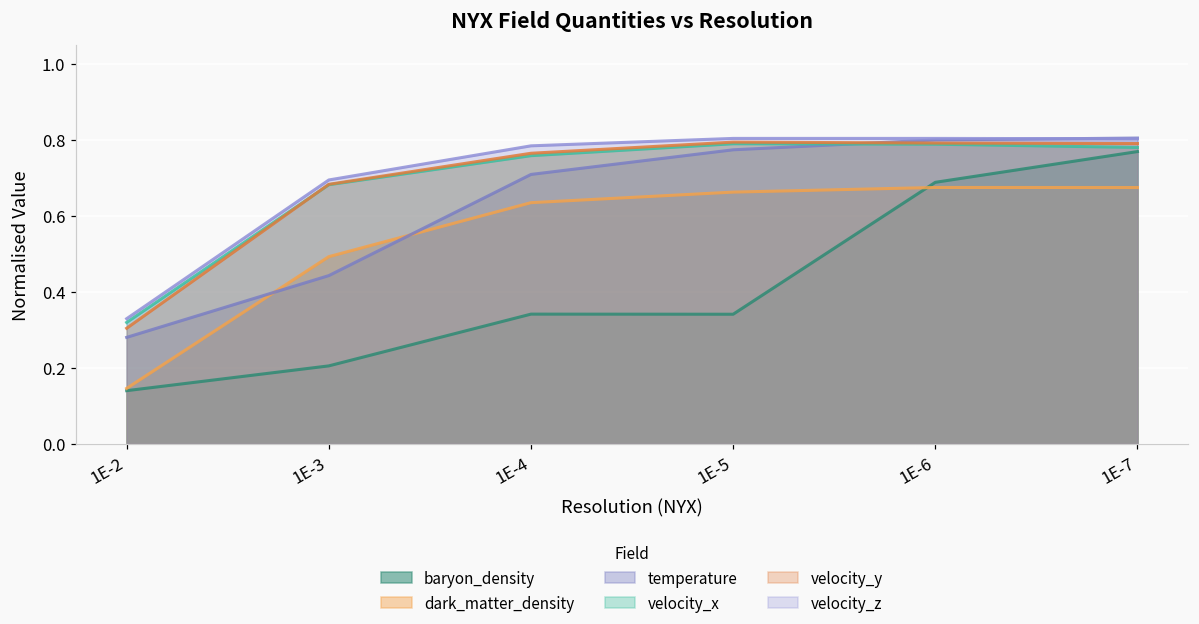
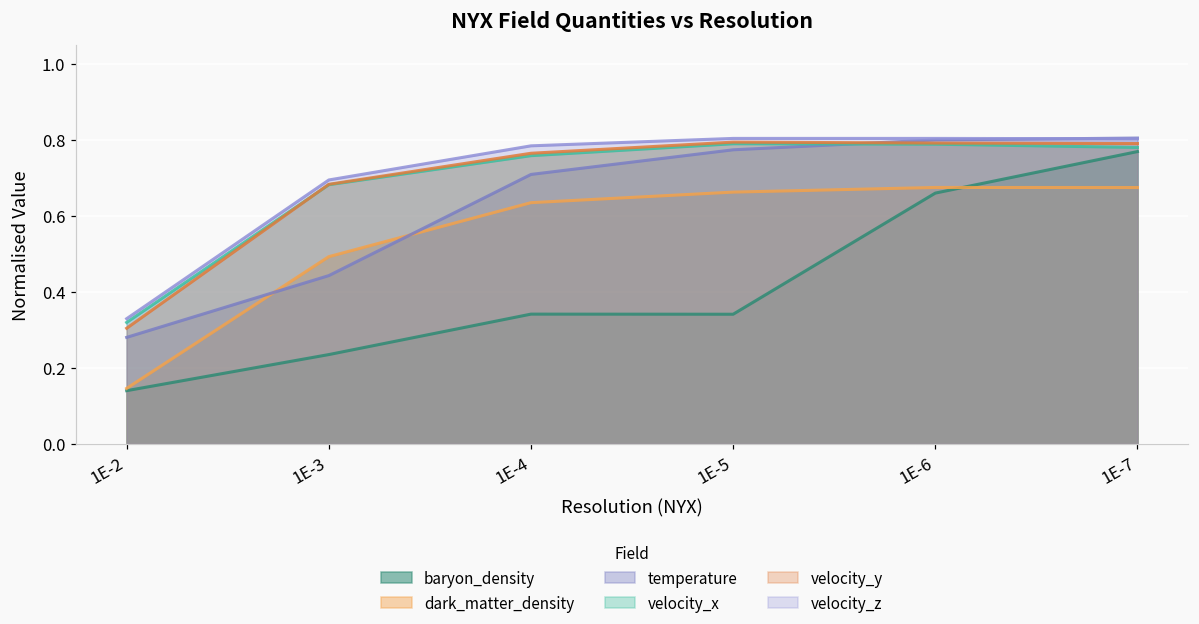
baryon_density, 1E-3: 0.21 -> 0.23
baryon_density, 1E-6: 0.69 -> 0.66
